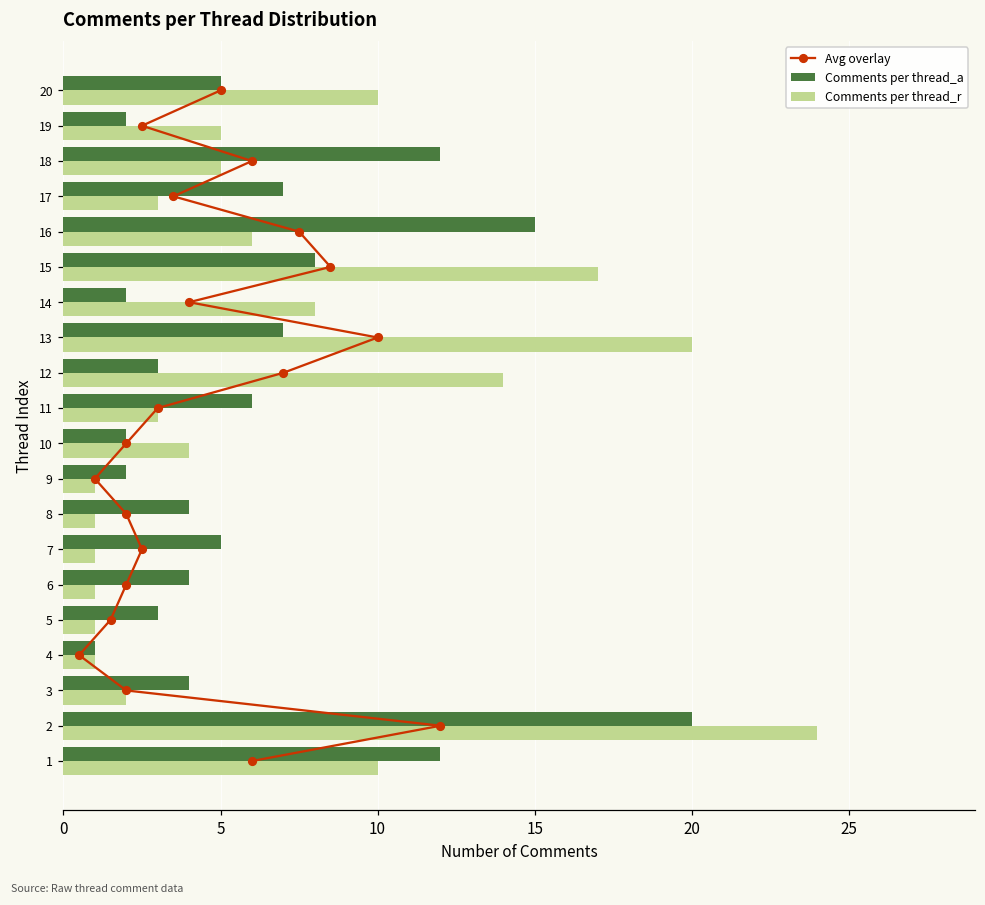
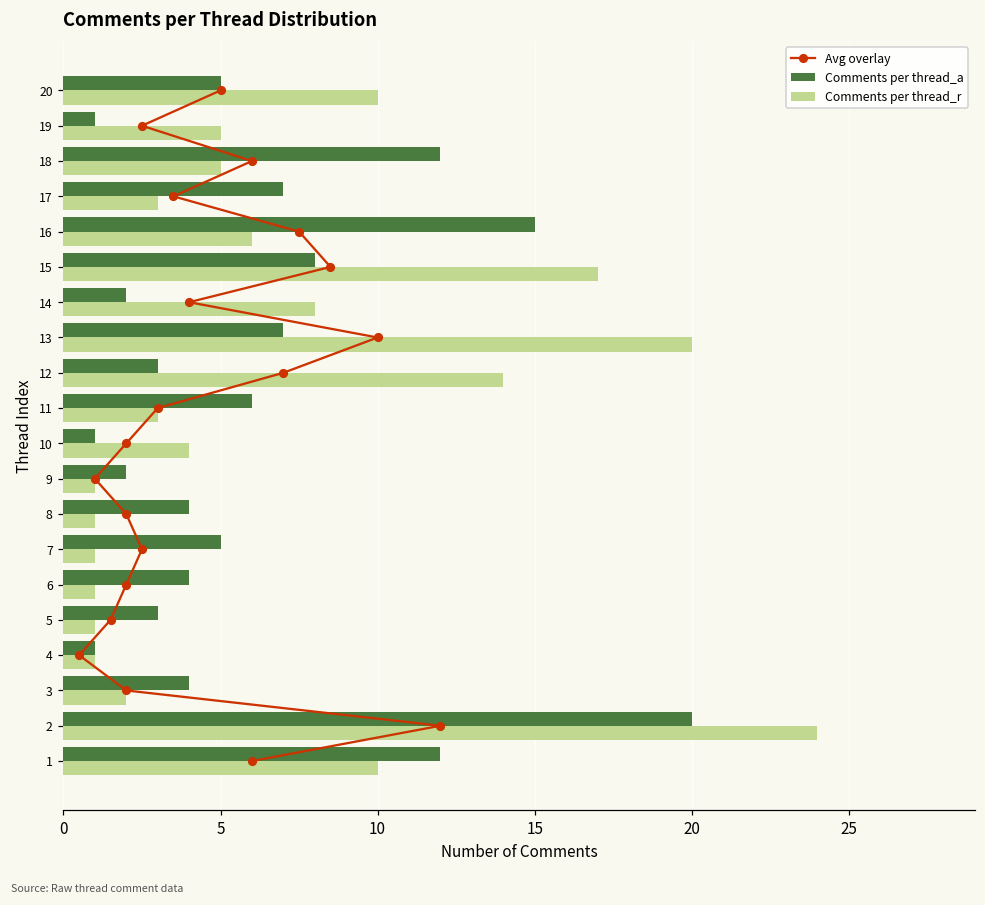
Comments per thread_a, 19: 2 -> 1
Comments per thread_a, 10: 2 -> 1
